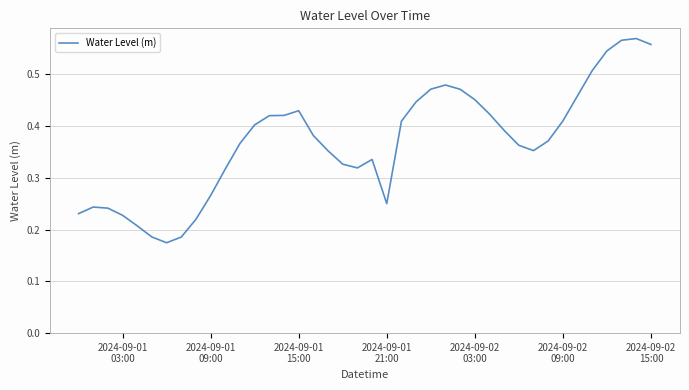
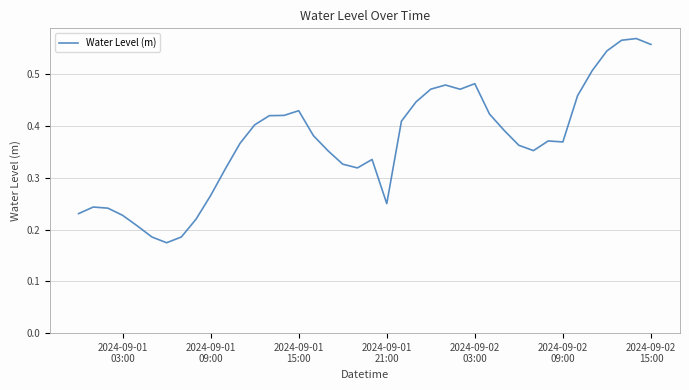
2024-09-02 03:00: 0.45 -> 0.48
2024-09-02 09:00: 0.41 -> 0.37
